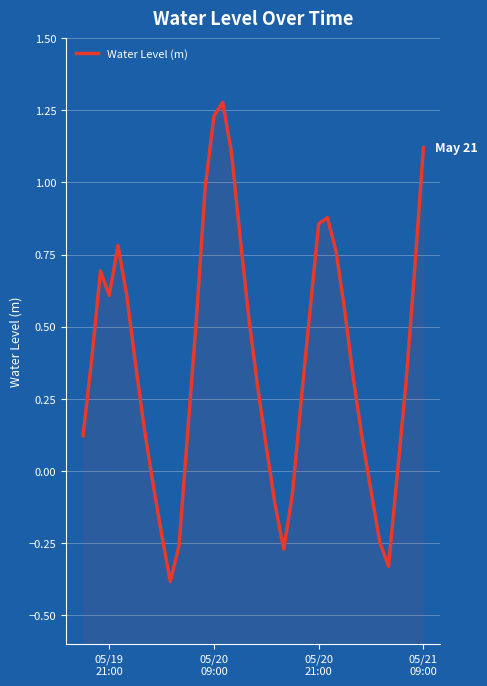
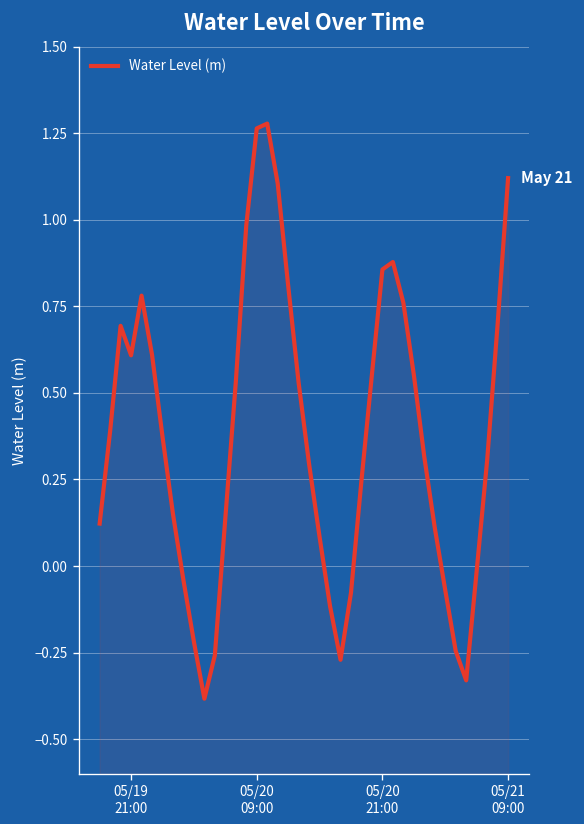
05/20 09:00: 1.23 -> 1.26
